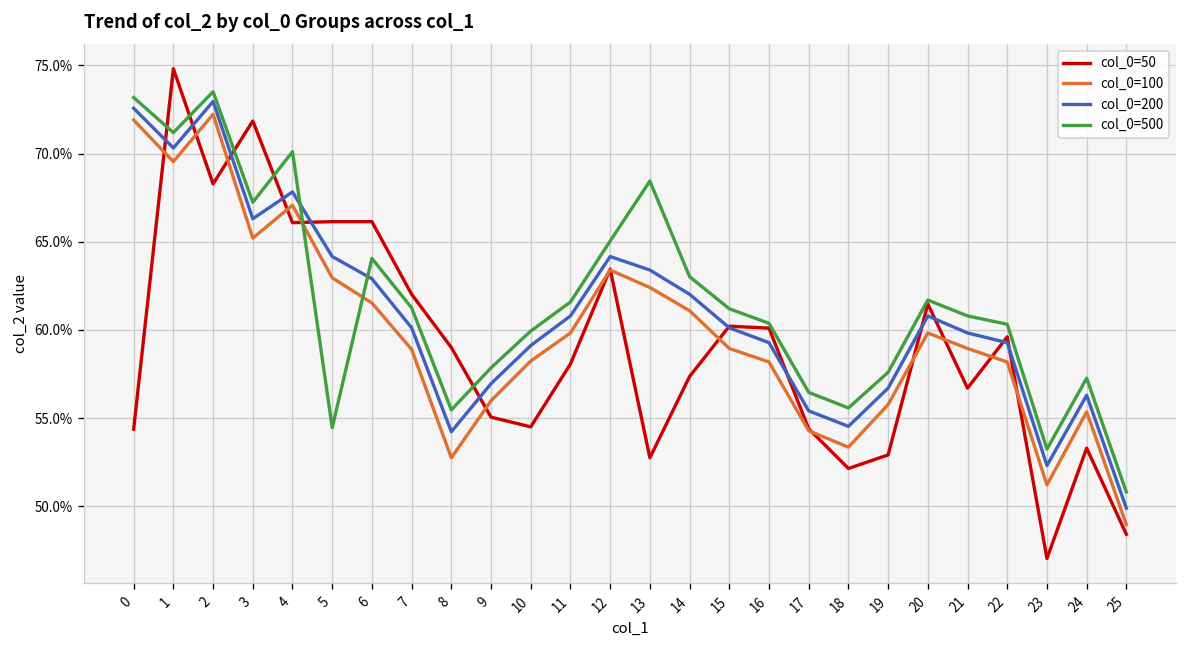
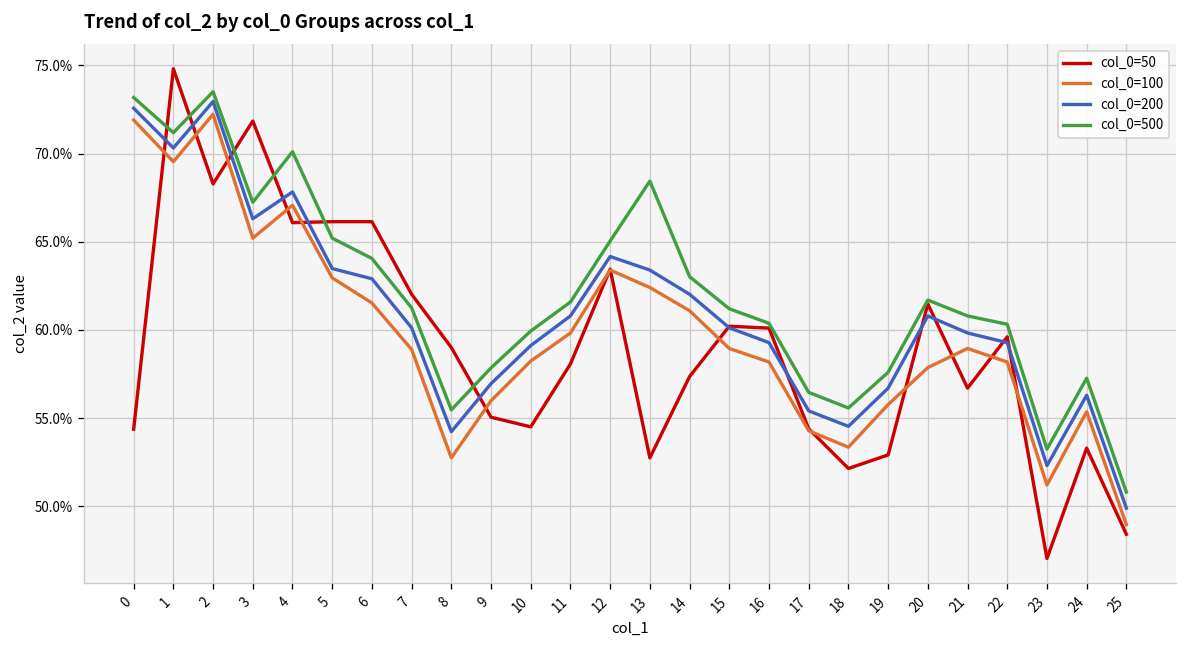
col_0=200, 5: 64.2% -> 63.5%
col_0=500, 5: 54.5% -> 65.2%
col_0=100, 20: 59.8% -> 57.9%
